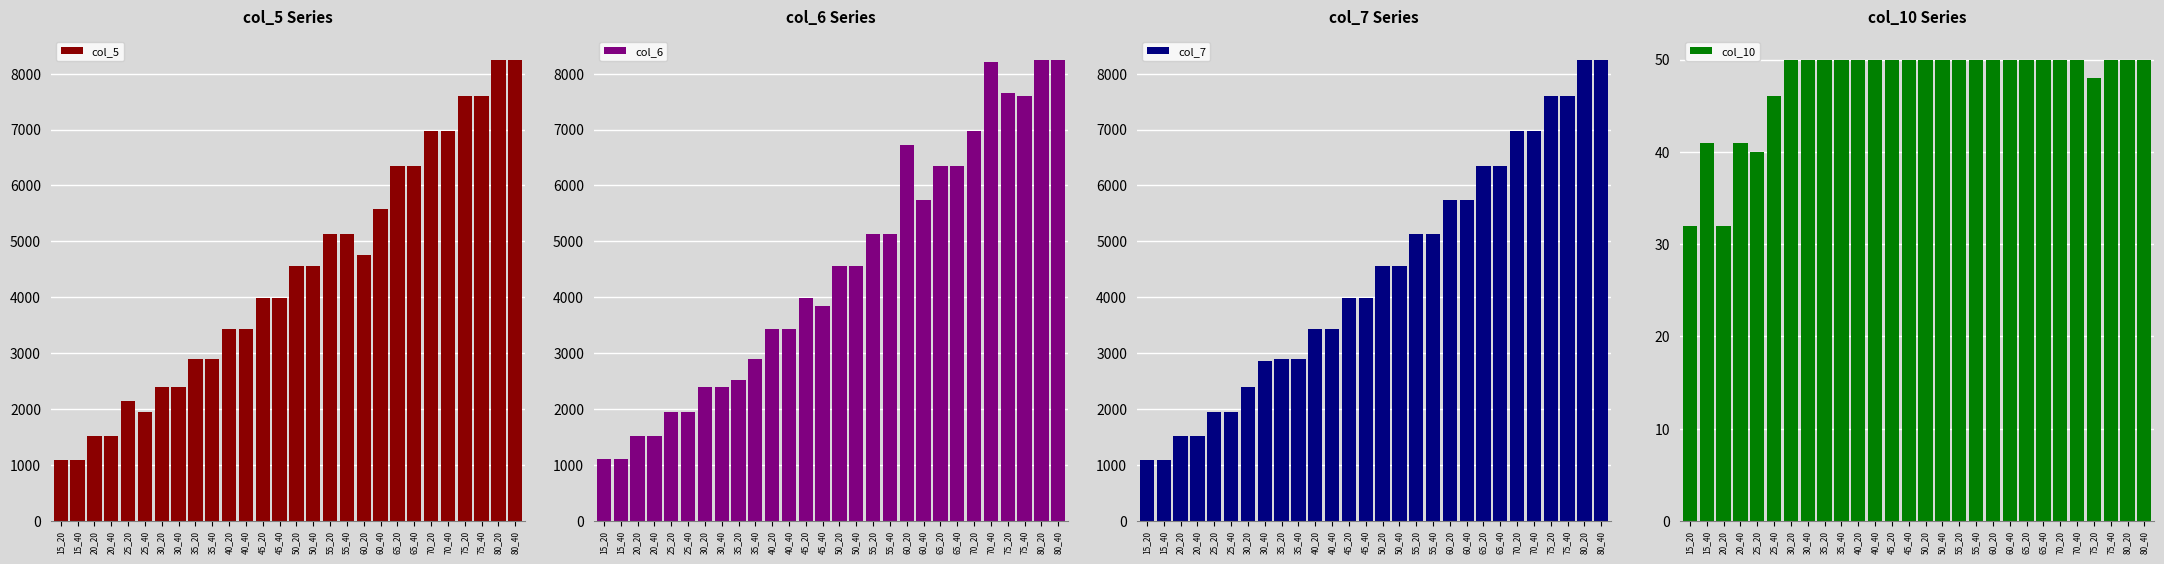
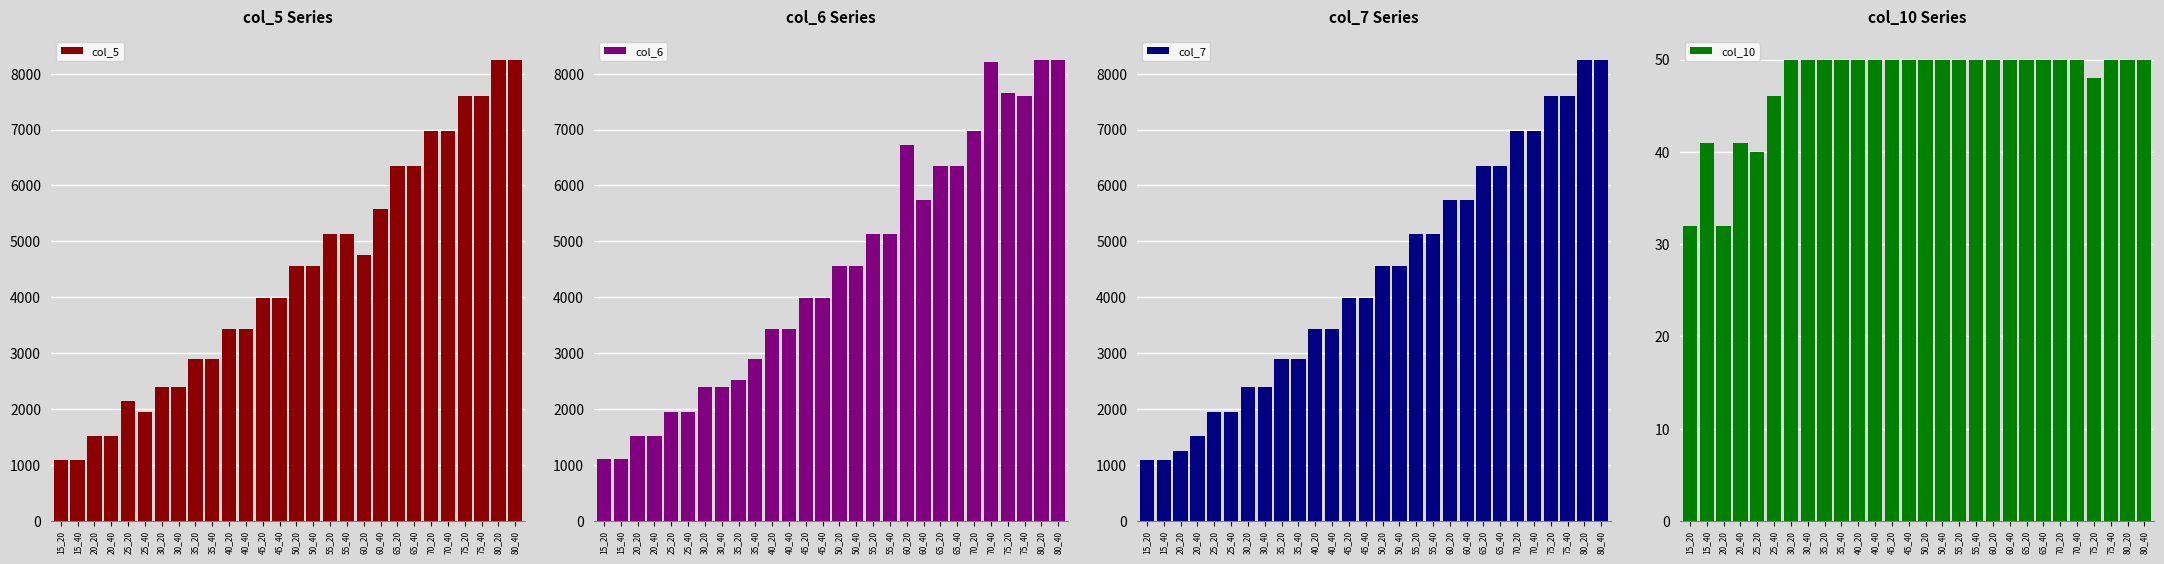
col_6 Series, 45_40: 3800 -> 4000
col_7 Series, 20_20: 1500 -> 1300
col_7 Series, 30_40: 2900 -> 2400
